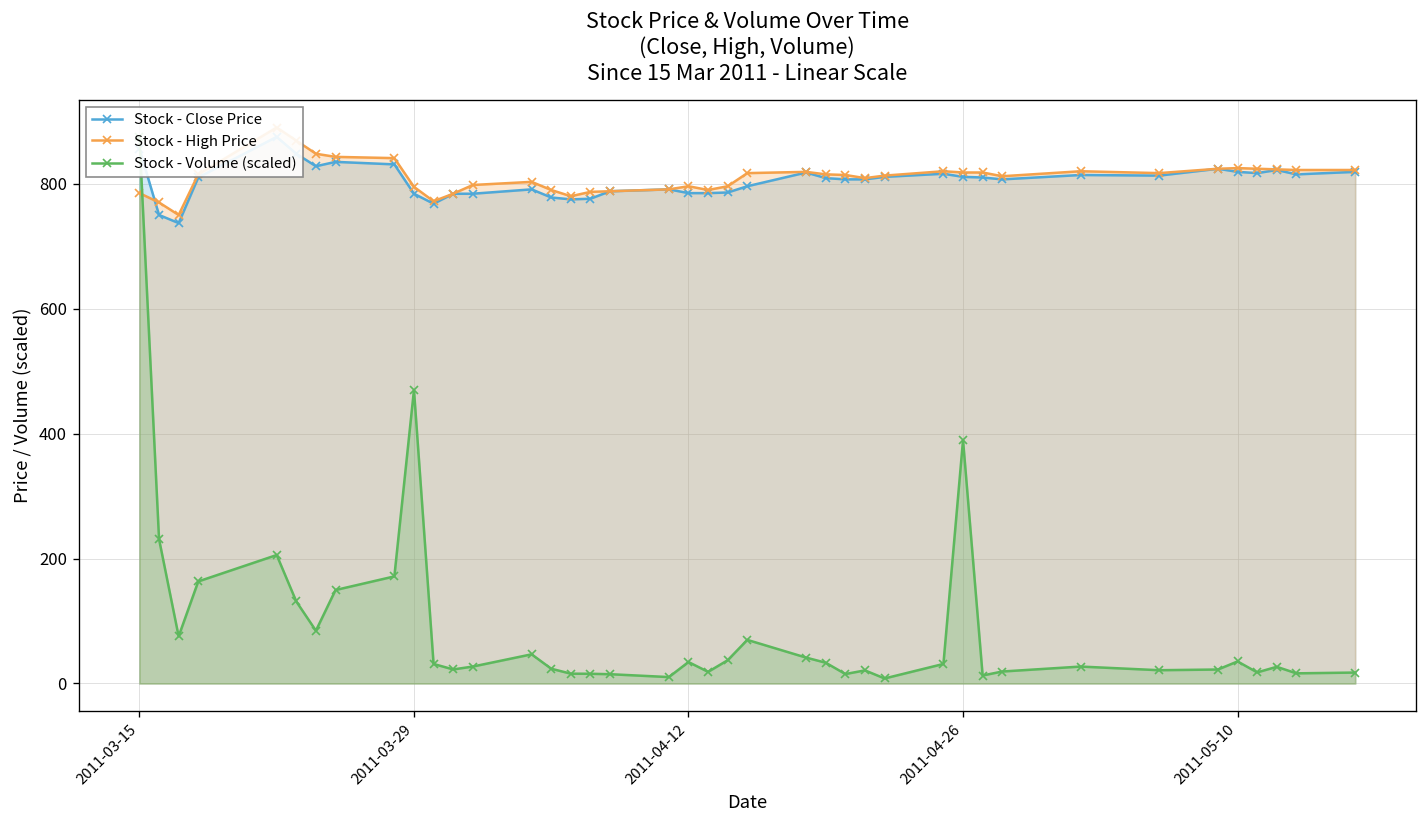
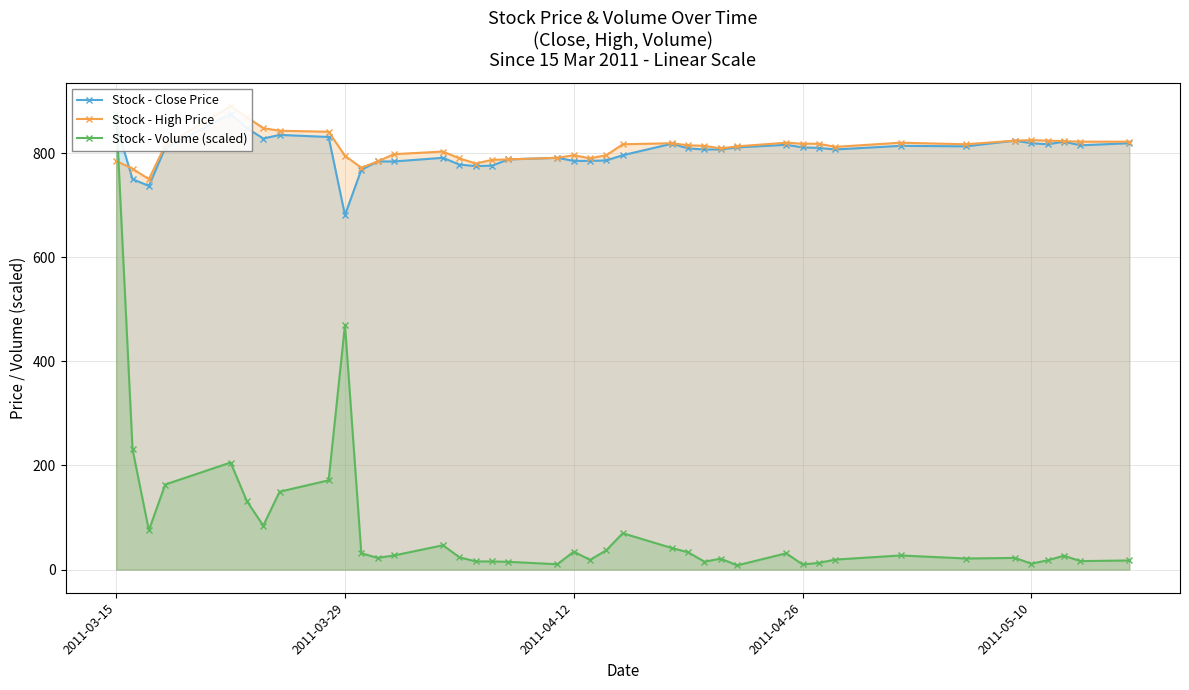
Stock - Close Price, 2011-03-29: 780 -> 680
Stock - Volume (scaled), 2011-04-26: 390 -> 10
Stock - Volume (scaled), 2011-05-10: 40 -> 10
